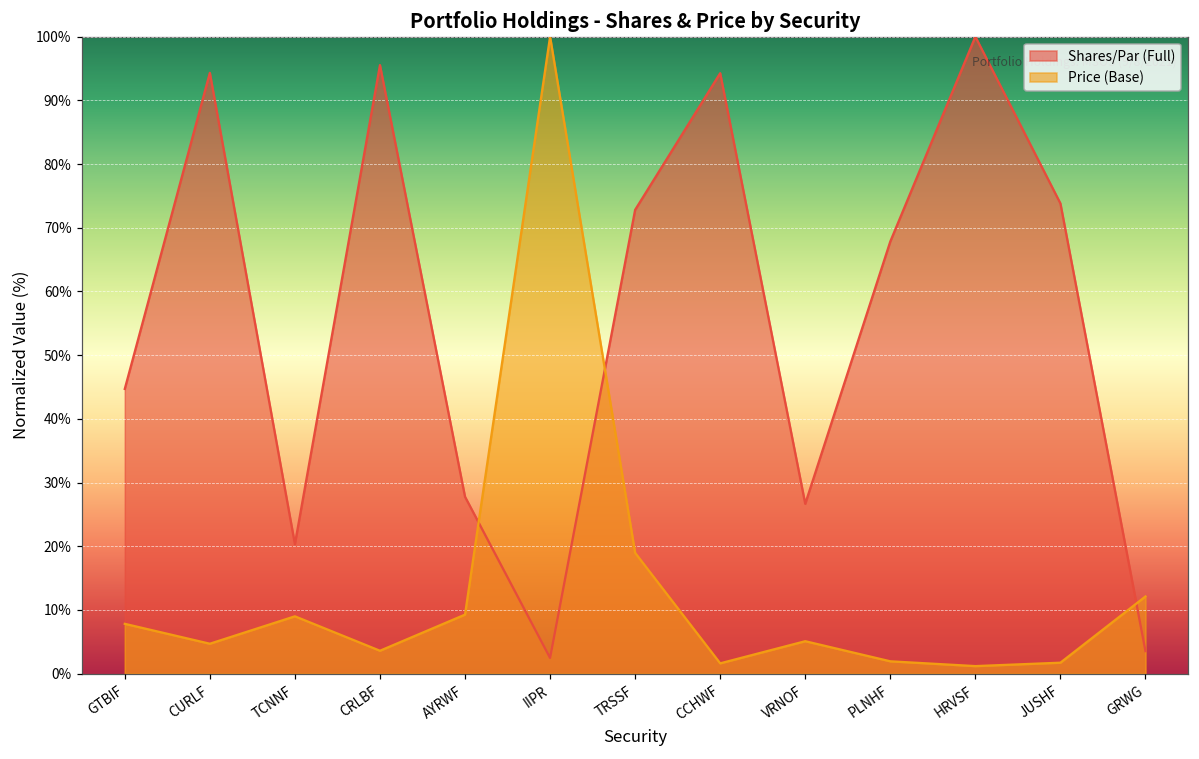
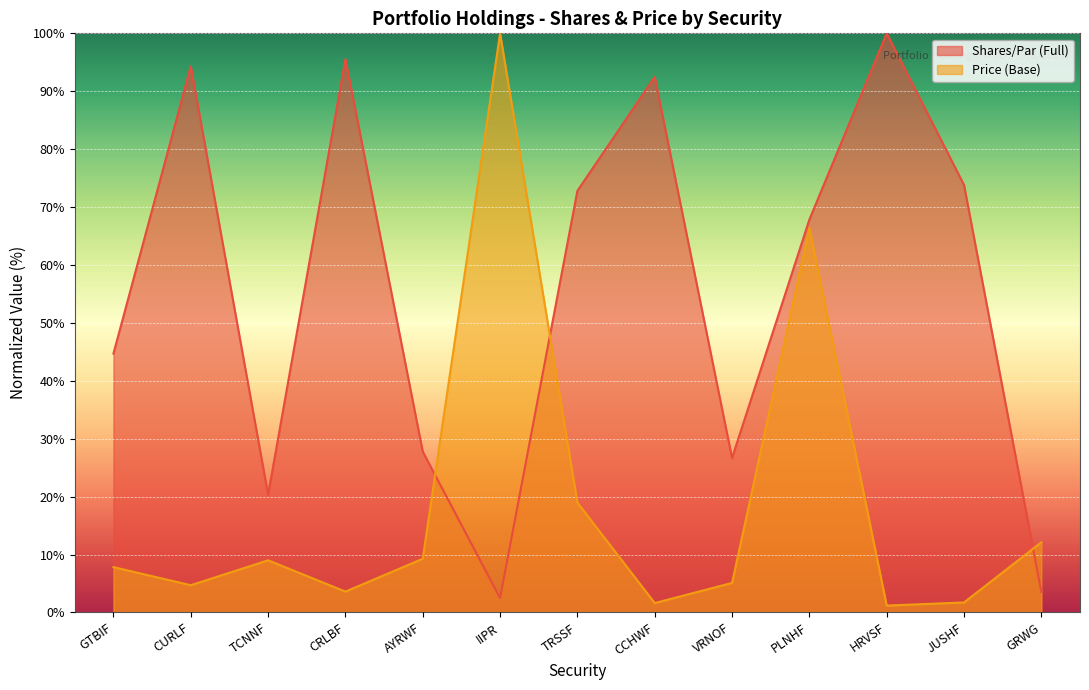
Shares/Par (Full), CCHWF: 94% -> 92%
Price (Base), PLNHF: 2% -> 66%
